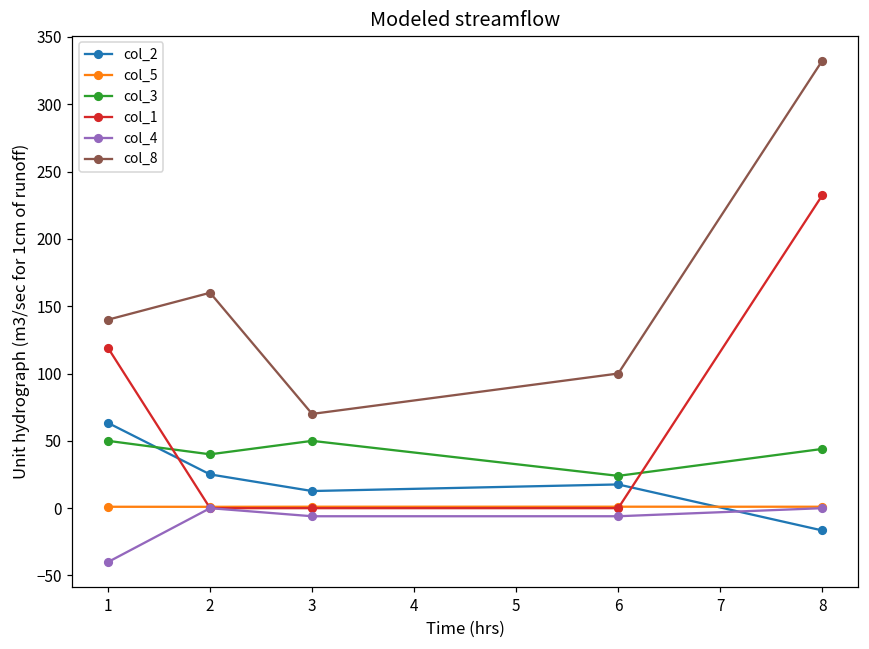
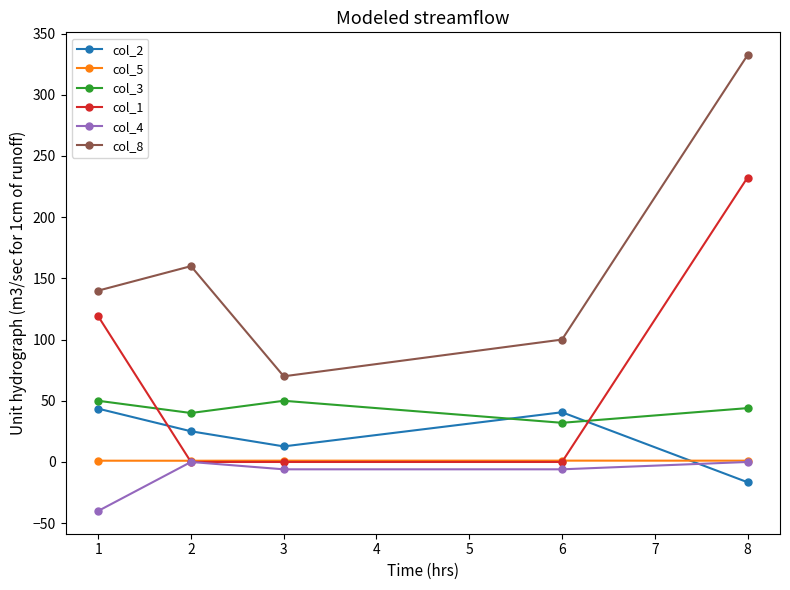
col_2, 1: 63 -> 44
col_2, 6: 18 -> 41
col_3, 6: 24 -> 32
